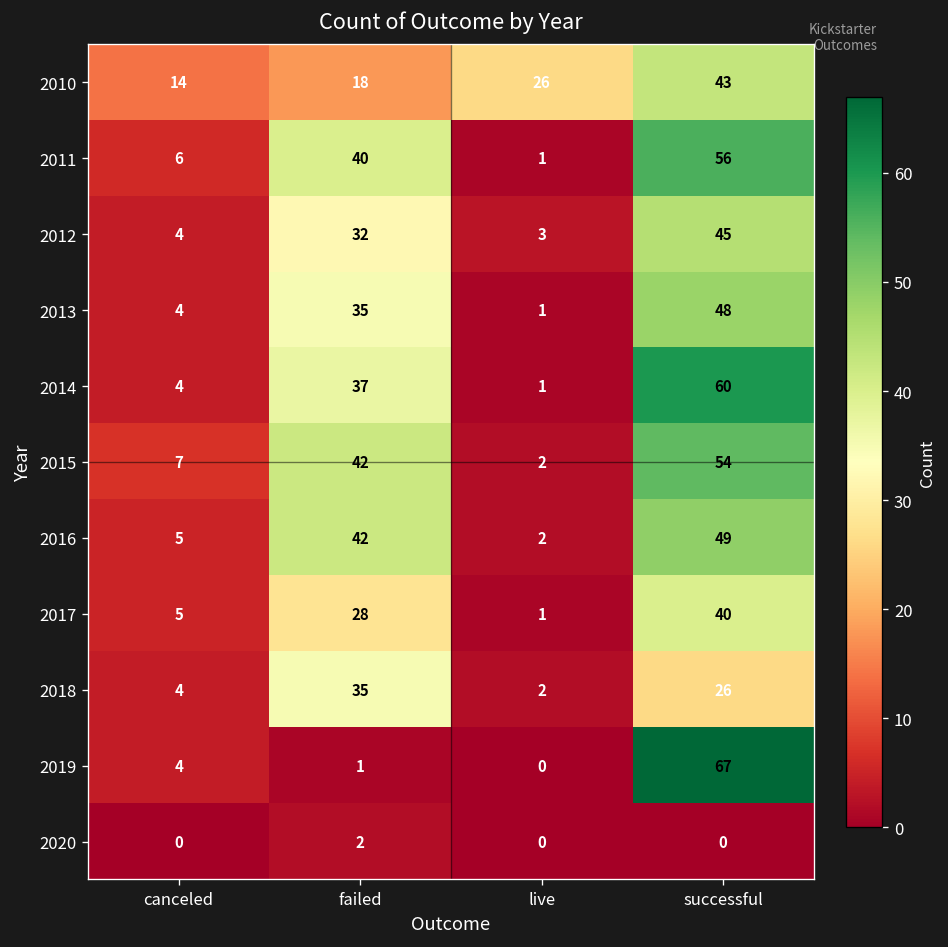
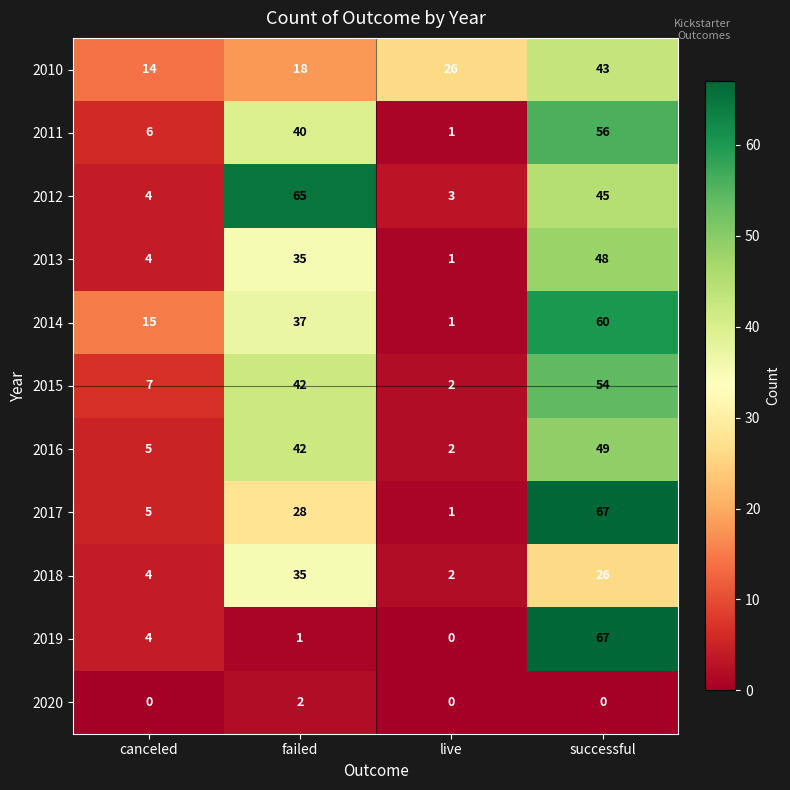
2012, failed: 32 -> 65
2014, canceled: 4 -> 15
2017, successful: 40 -> 67
